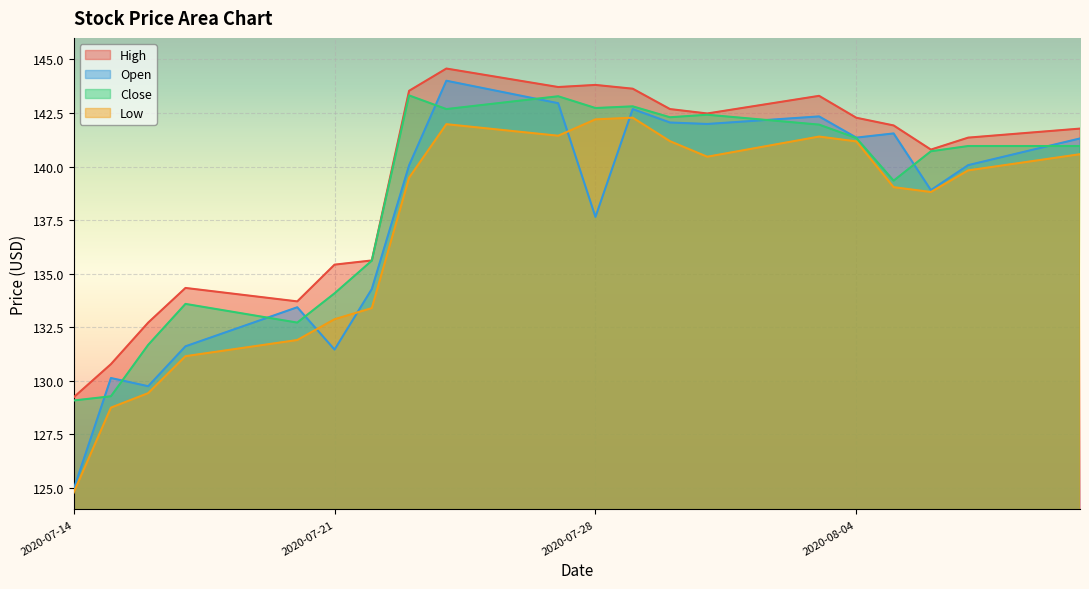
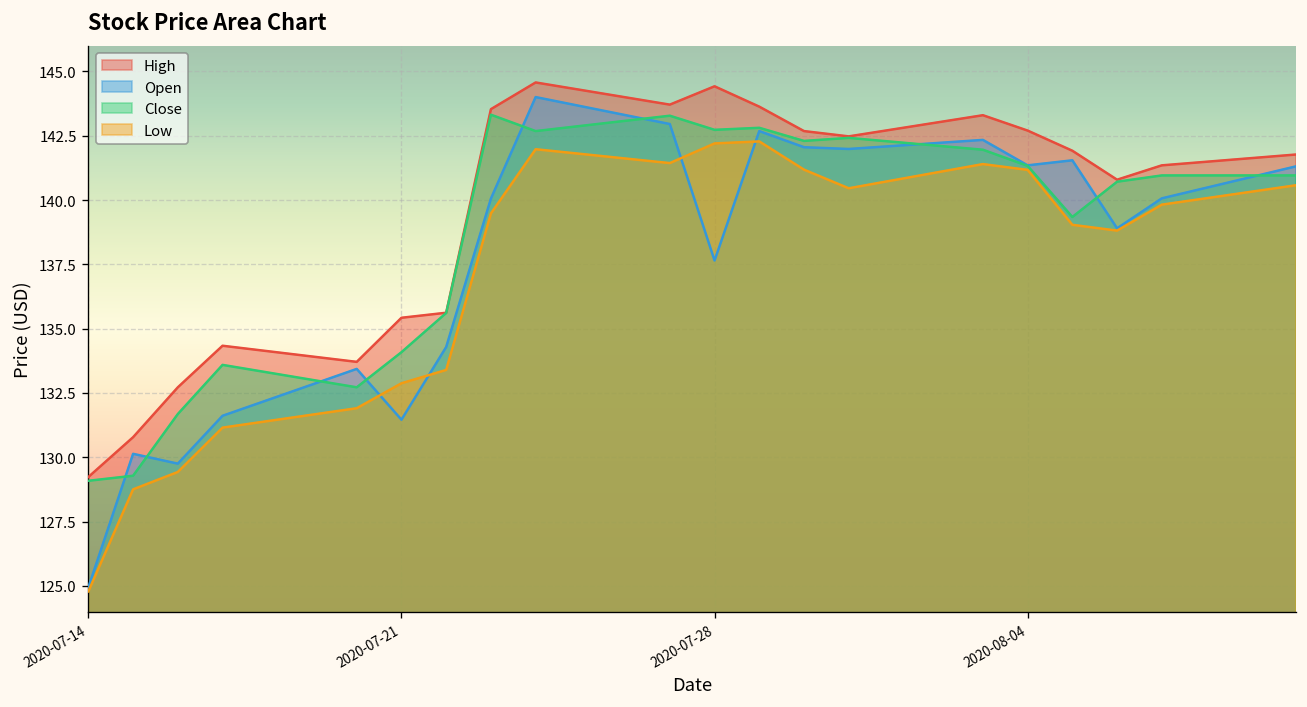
High, 2020-07-28: 143.8 -> 144.4
High, 2020-08-04: 142.3 -> 142.7
